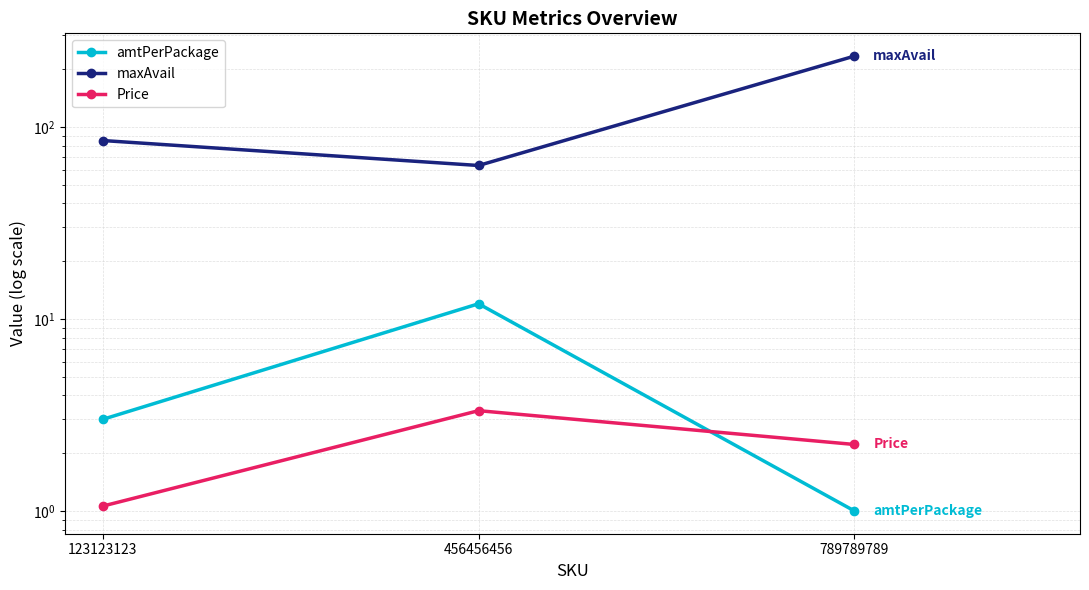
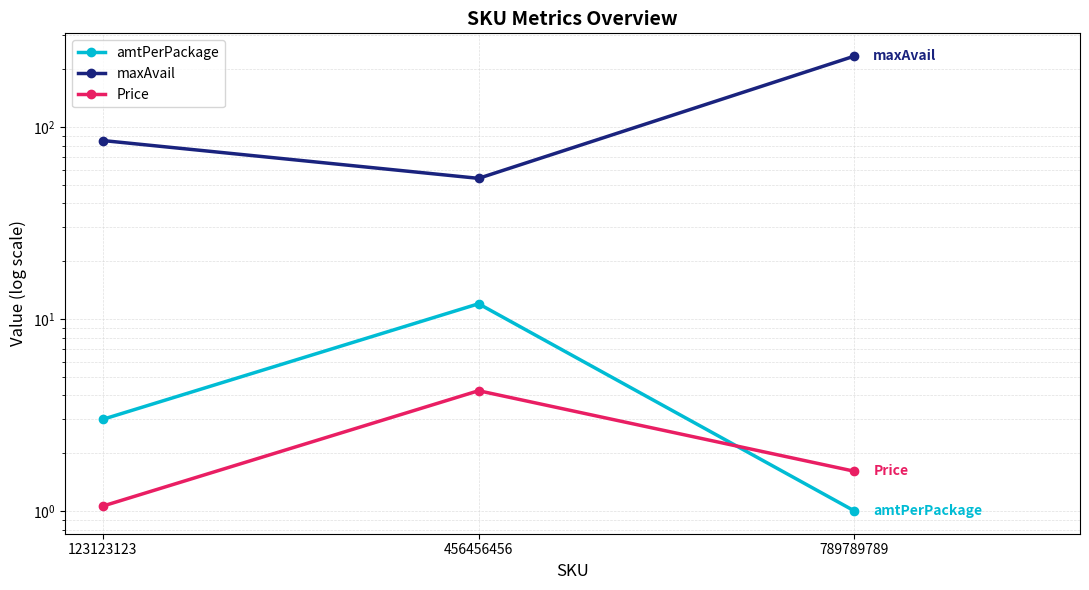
maxAvail, 456456456: 63 -> 54
Price, 456456456: 3.3 -> 4.2
Price, 789789789: 2.2 -> 1.6
